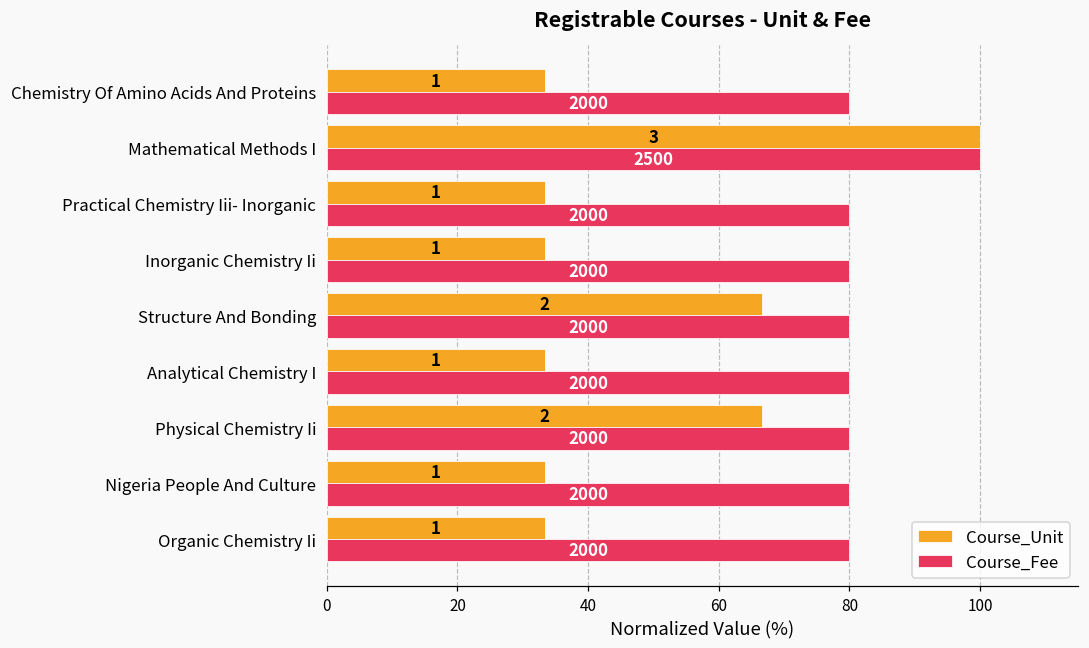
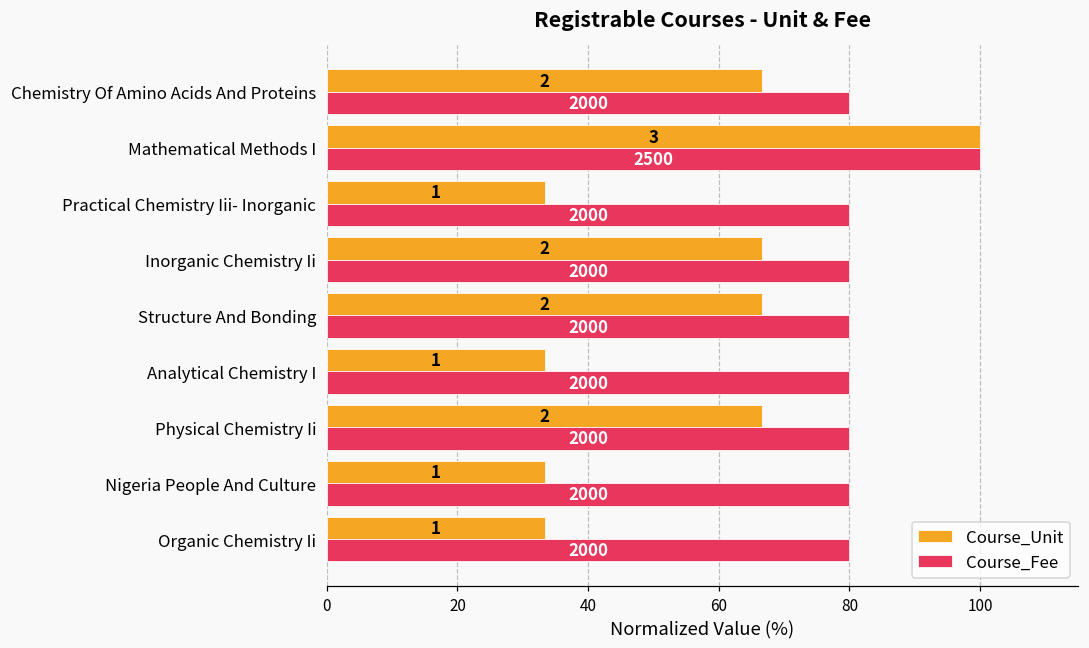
Course_Unit, Chemistry Of Amino Acids And Proteins: 1 -> 2
Course_Unit, Inorganic Chemistry Ii: 1 -> 2
